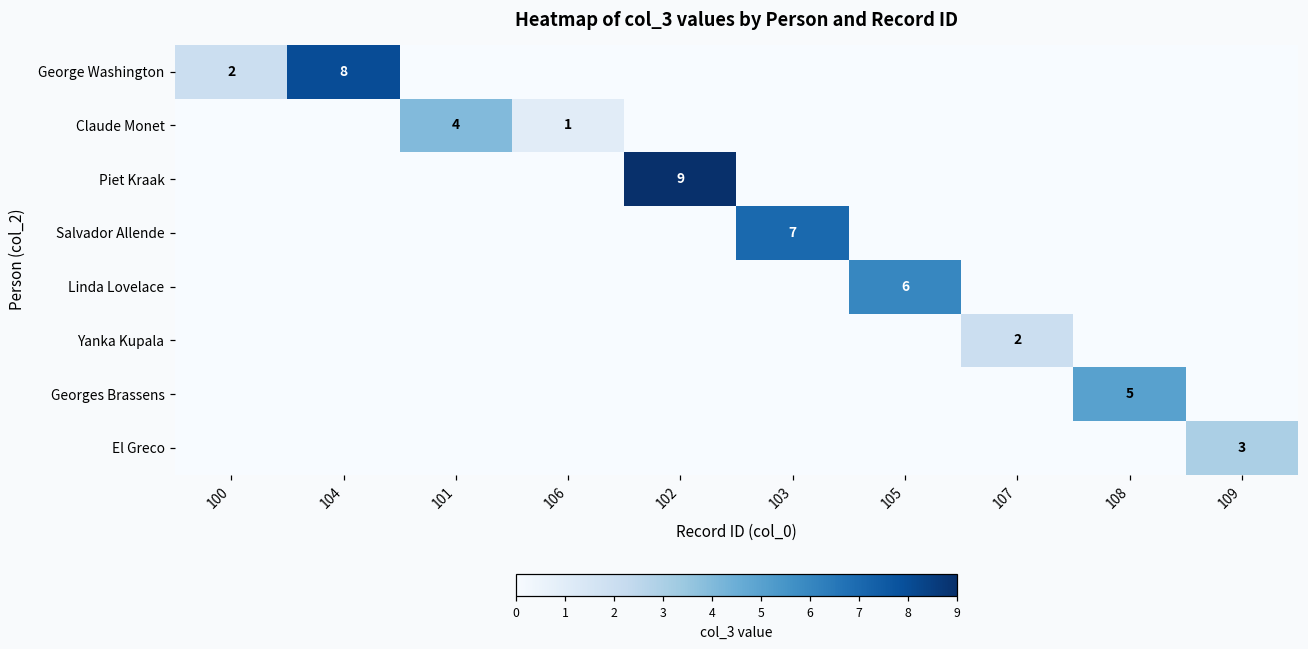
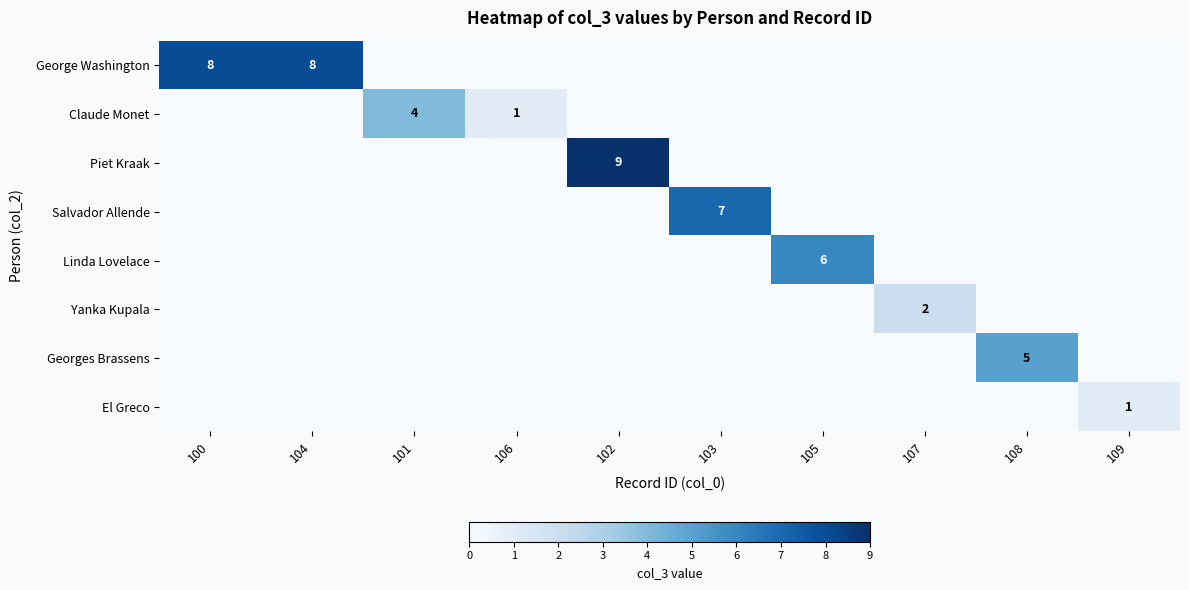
George Washington, 100: 2 -> 8
El Greco, 109: 3 -> 1
